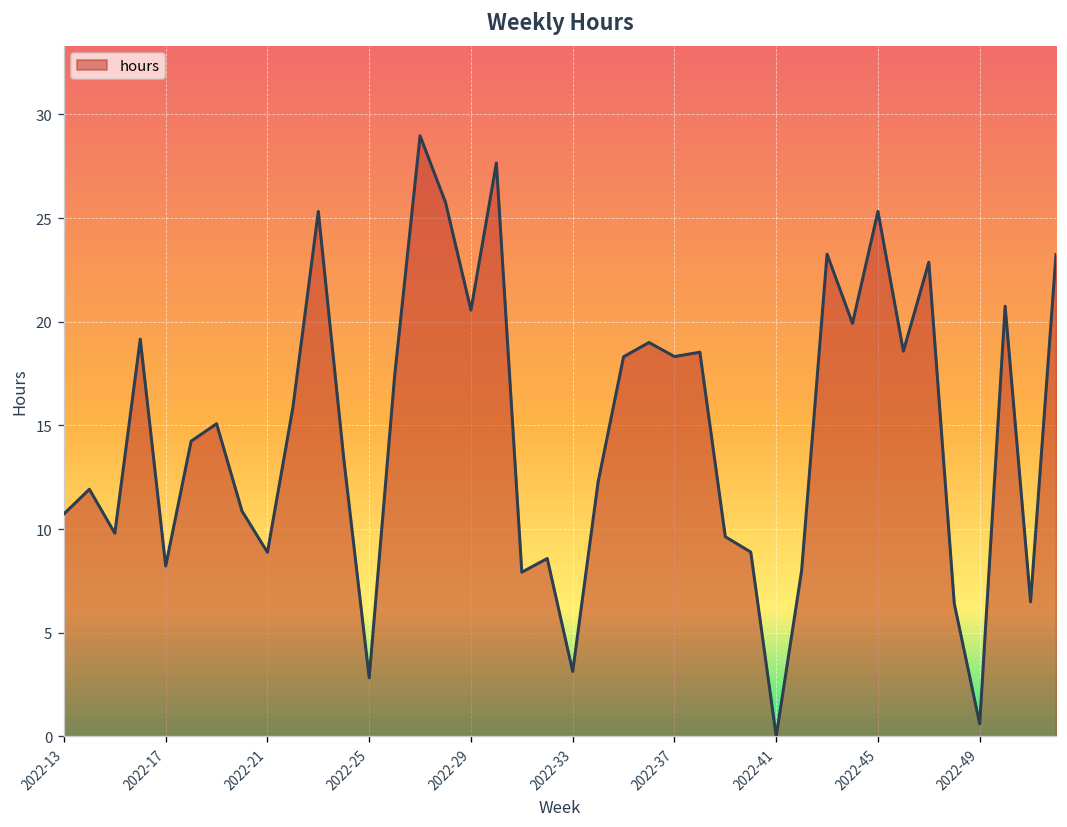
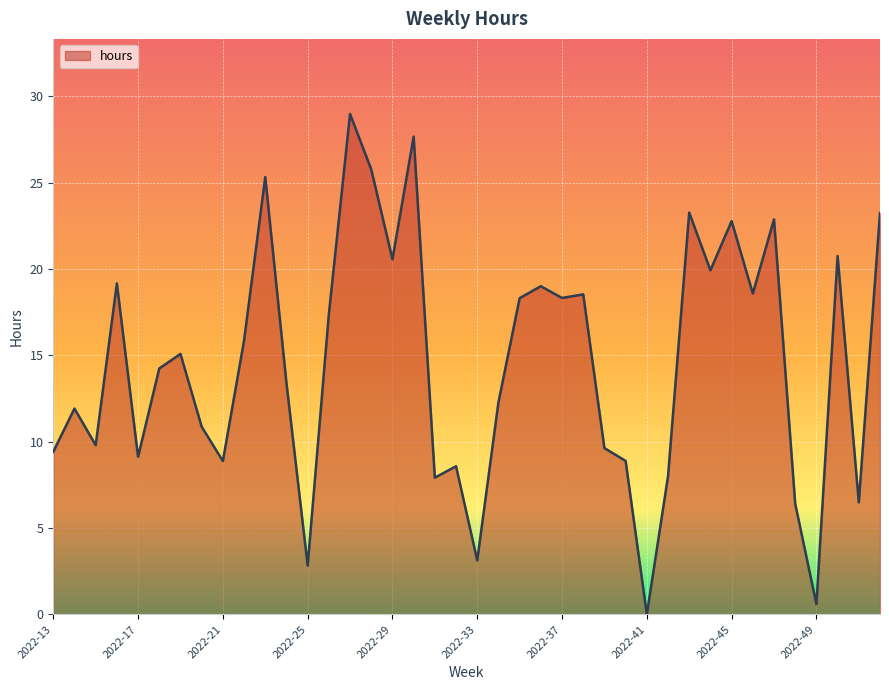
2022-13: 10.7 -> 9.4
2022-17: 8.2 -> 9.1
2022-45: 25.3 -> 22.8
